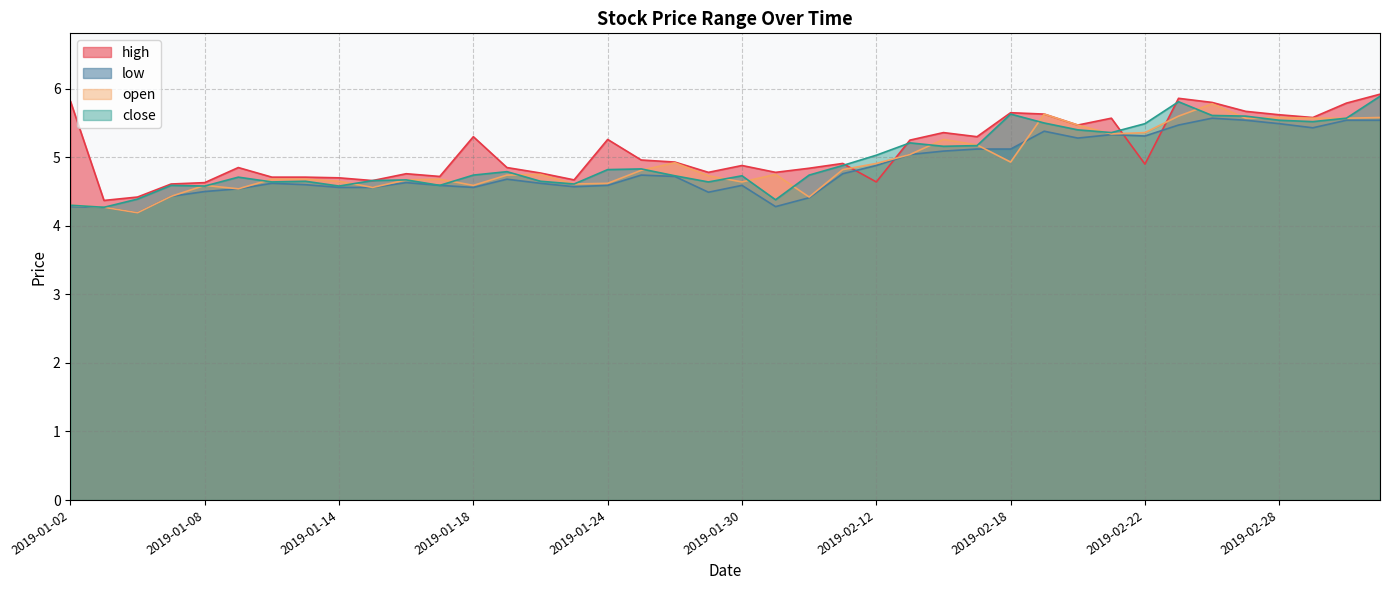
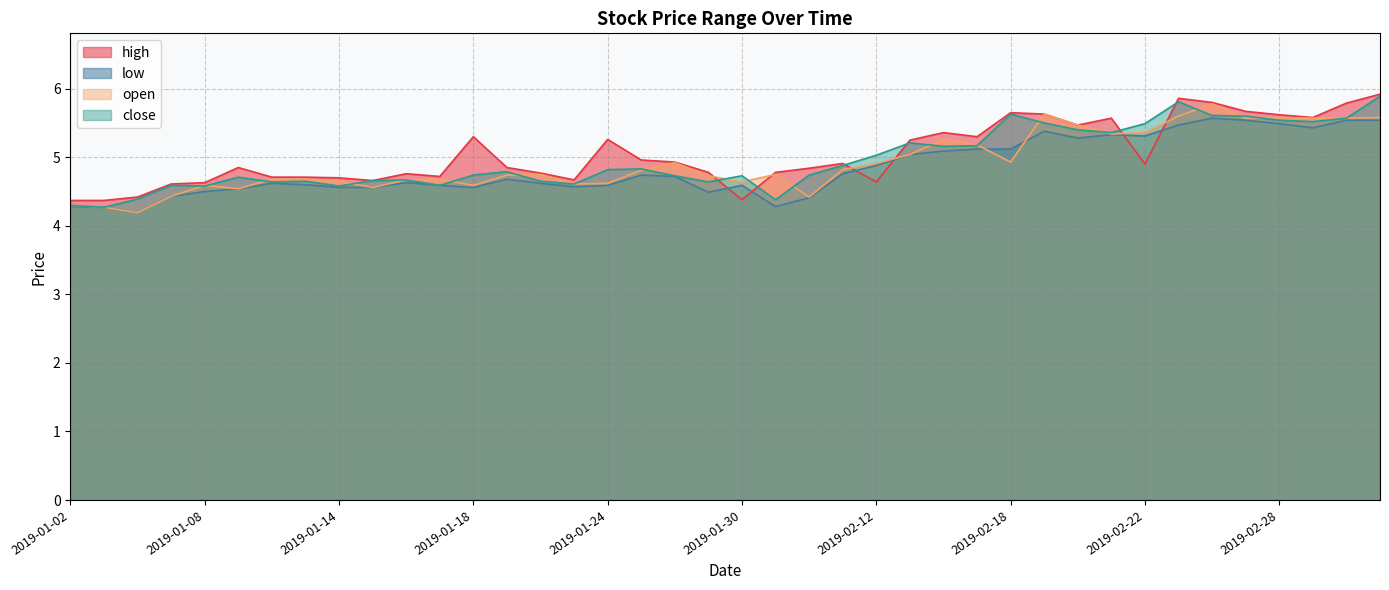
high, 2019-01-02: 5.8 -> 4.4
high, 2019-01-30: 4.9 -> 4.4
